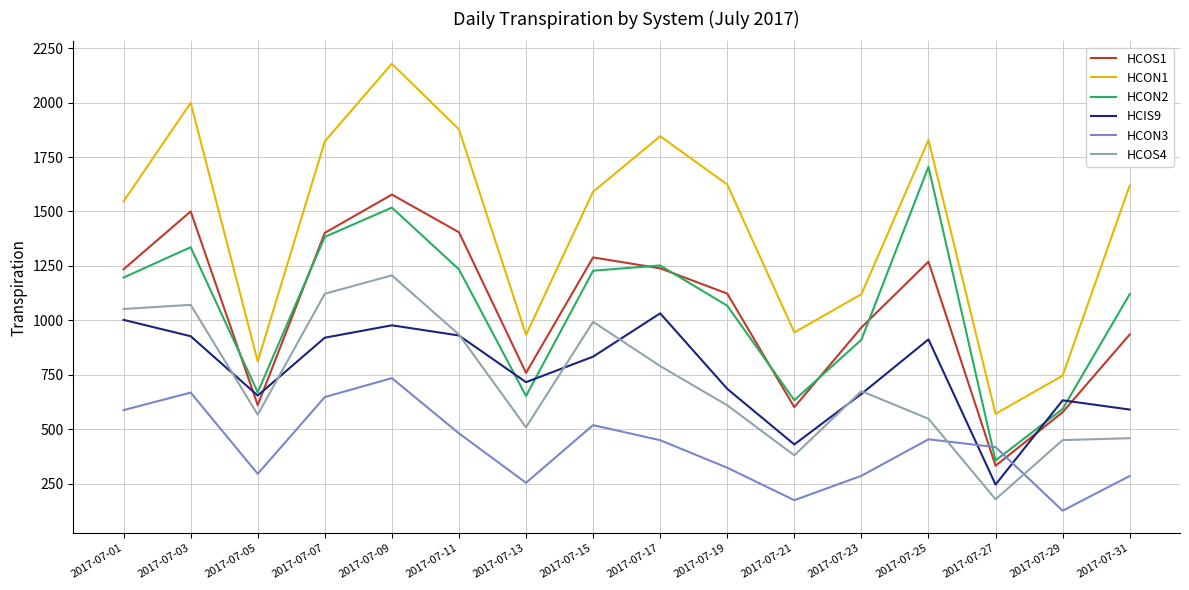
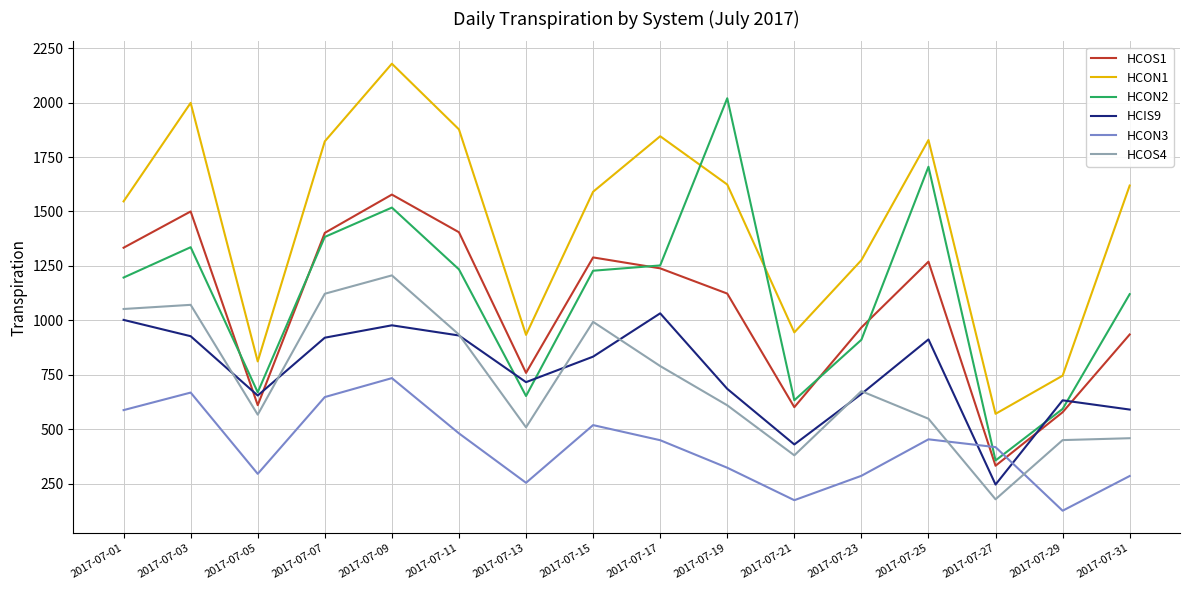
HCOS1, 2017-07-01: 1230 -> 1330
HCON2, 2017-07-19: 1070 -> 2020
HCON1, 2017-07-23: 1120 -> 1280
